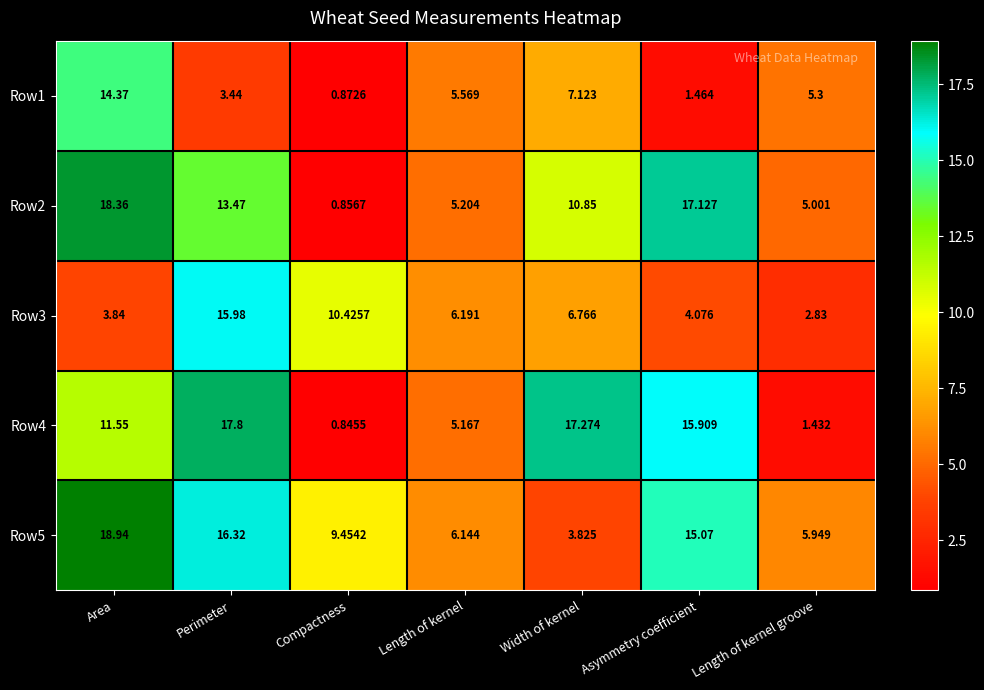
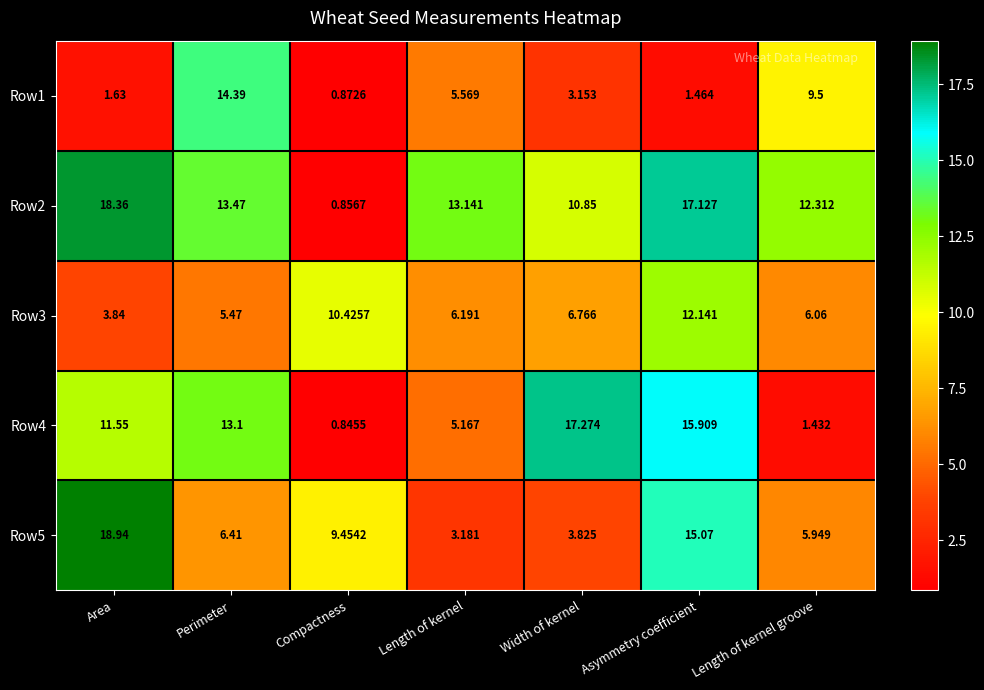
Row1, Area: 14.37 -> 1.63
Row1, Perimeter: 3.44 -> 14.39
Row1, Width of kernel: 7.123 -> 3.153
Row1, Length of kernel groove: 5.3 -> 9.5
Row2, Length of kernel: 5.204 -> 13.141
Row2, Length of kernel groove: 5.001 -> 12.312
Row3, Perimeter: 15.98 -> 5.47
Row3, Asymmetry coefficient: 4.076 -> 12.141
Row3, Length of kernel groove: 2.83 -> 6.06
Row4, Perimeter: 17.8 -> 13.1
Row5, Perimeter: 16.32 -> 6.41
Row5, Length of kernel: 6.144 -> 3.181
